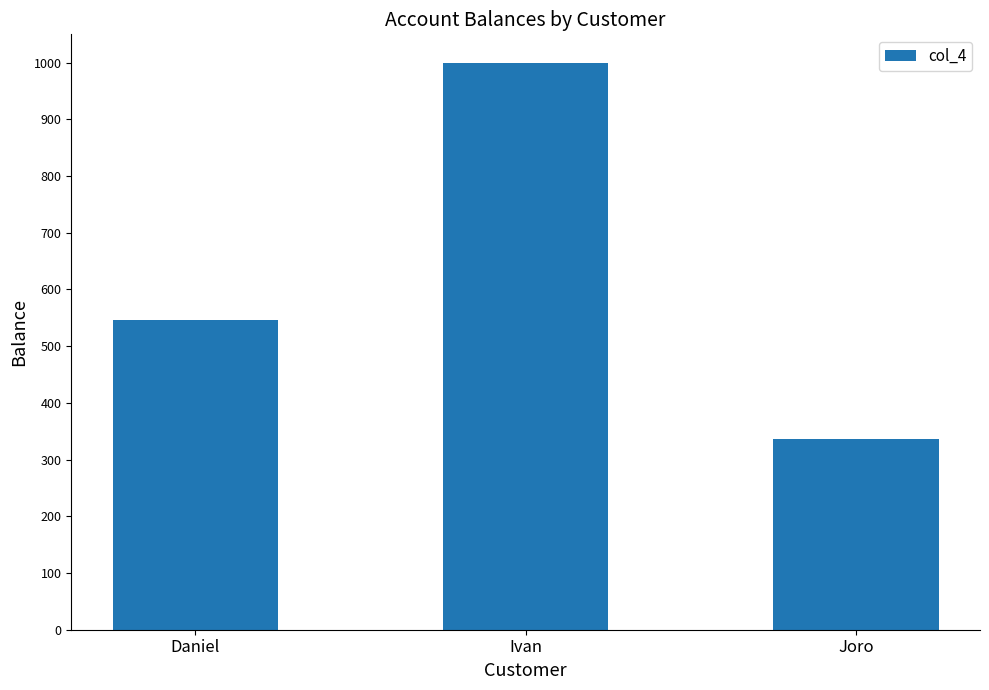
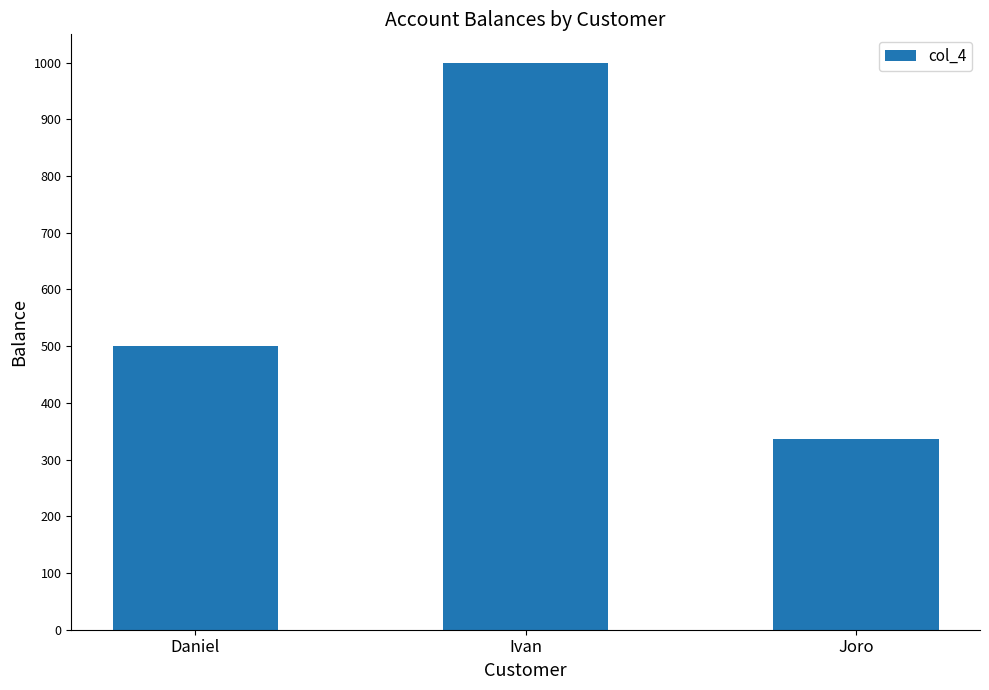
Daniel: 550 -> 500
